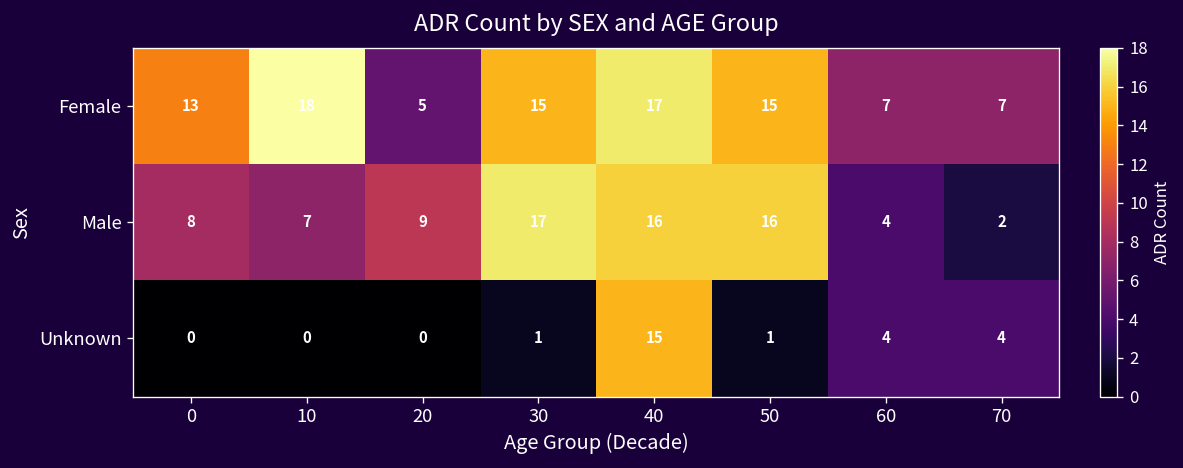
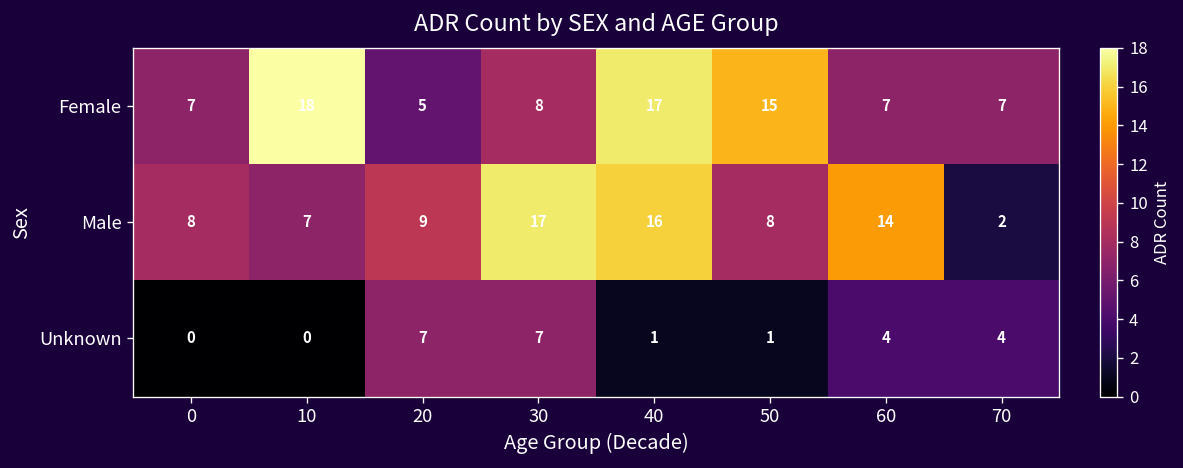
Female, 0: 13 -> 7
Female, 30: 15 -> 8
Male, 50: 16 -> 8
Male, 60: 4 -> 14
Unknown, 20: 0 -> 7
Unknown, 30: 1 -> 7
Unknown, 40: 15 -> 1
